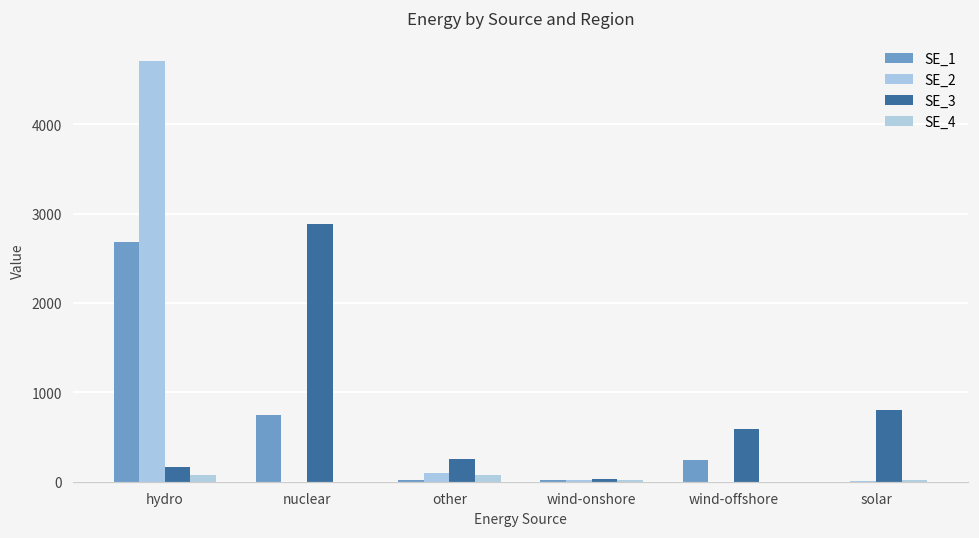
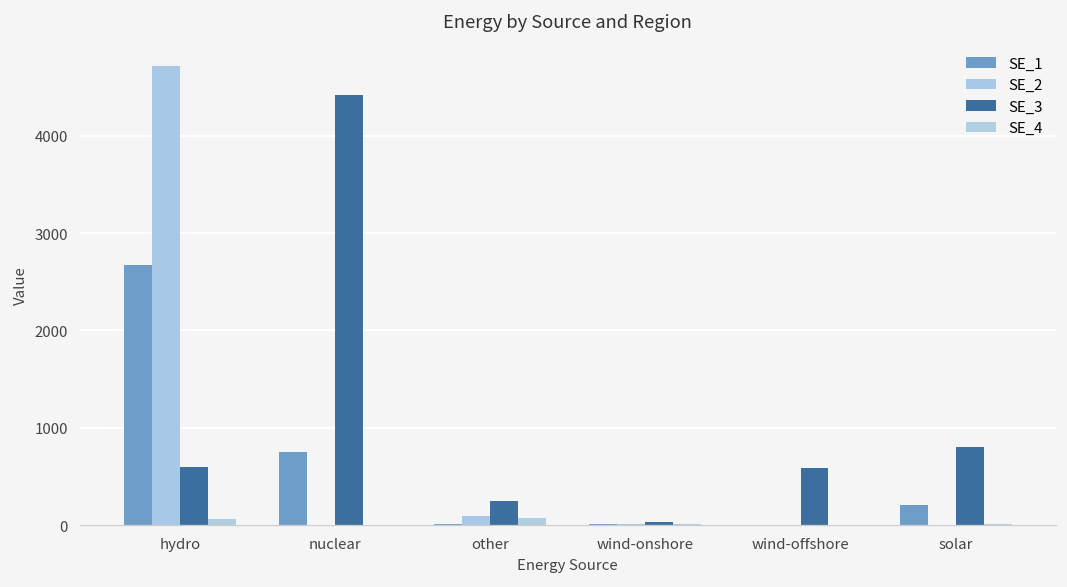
SE_3, hydro: 200 -> 600
SE_3, nuclear: 2900 -> 4400
SE_1, wind-offshore: 200 -> 0
SE_1, solar: 0 -> 200
